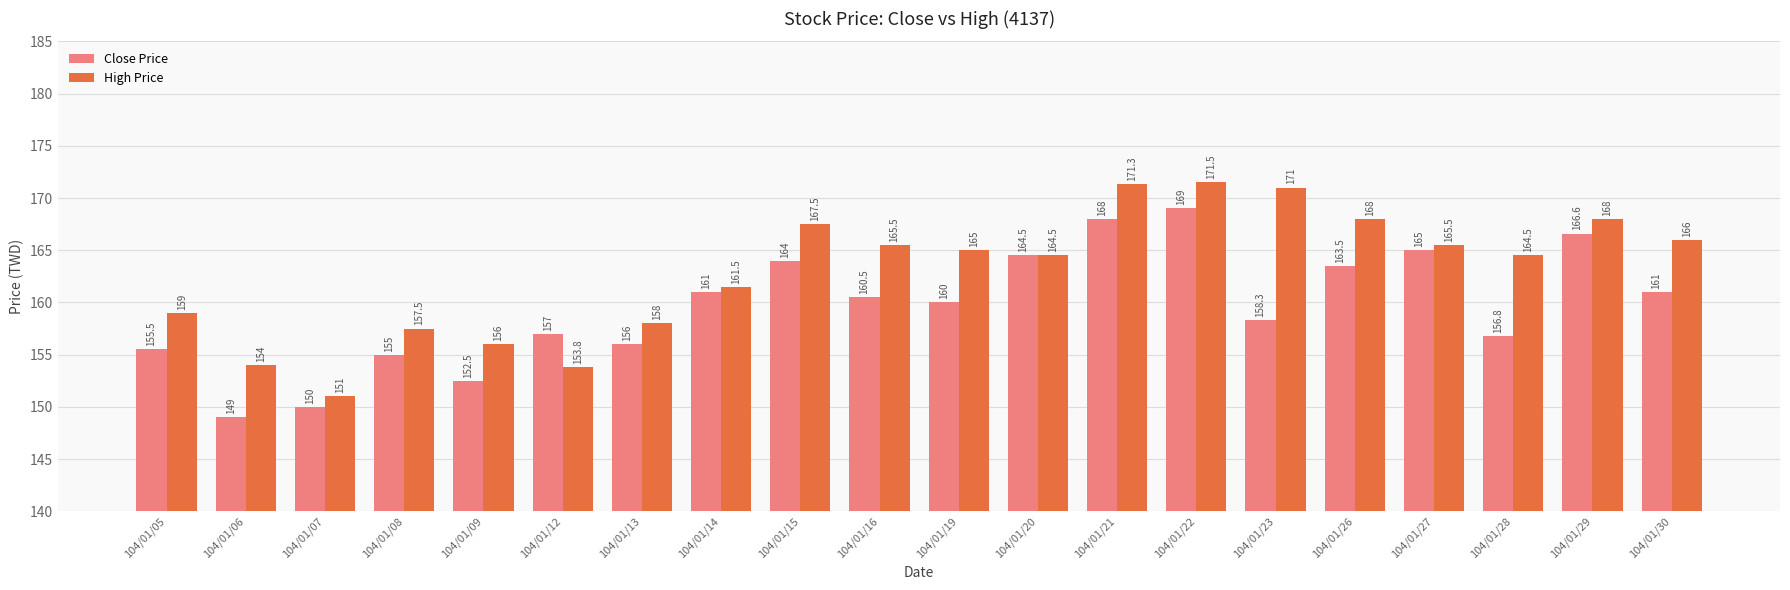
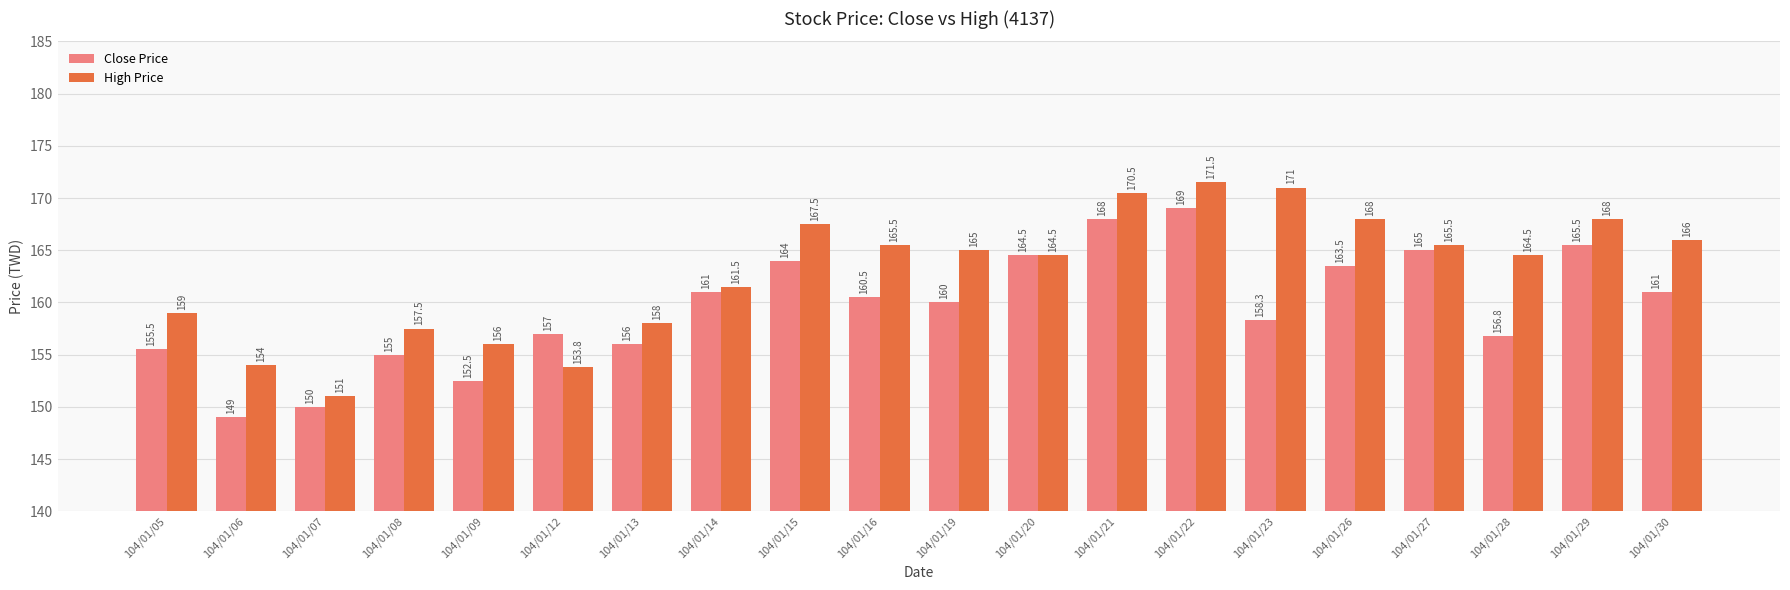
High Price, 104/01/21: 171.3 -> 170.5
Close Price, 104/01/29: 166.6 -> 165.5
